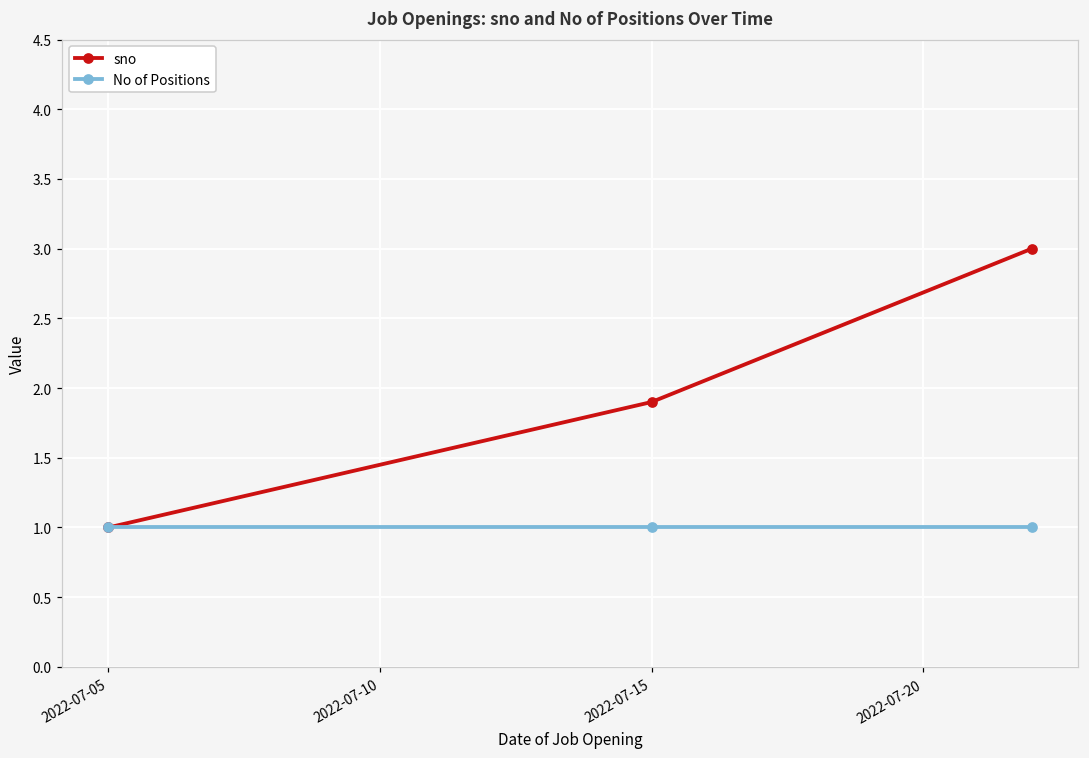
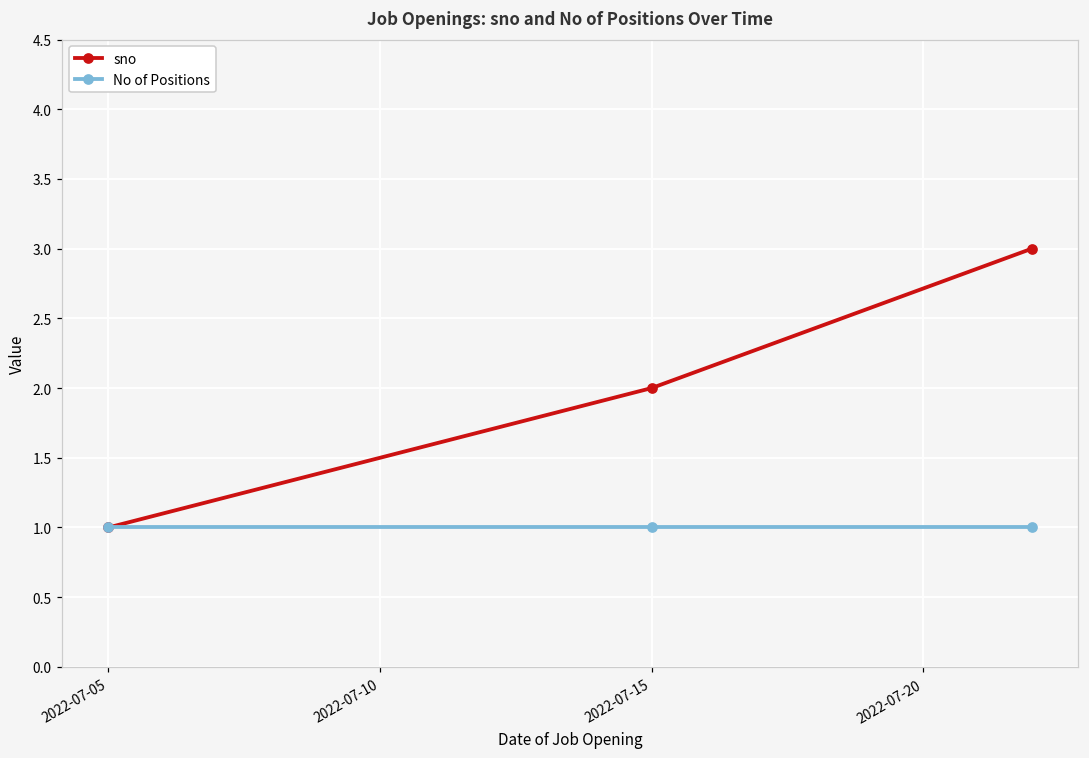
sno, 2022-07-15: 1.9 -> 2.0
